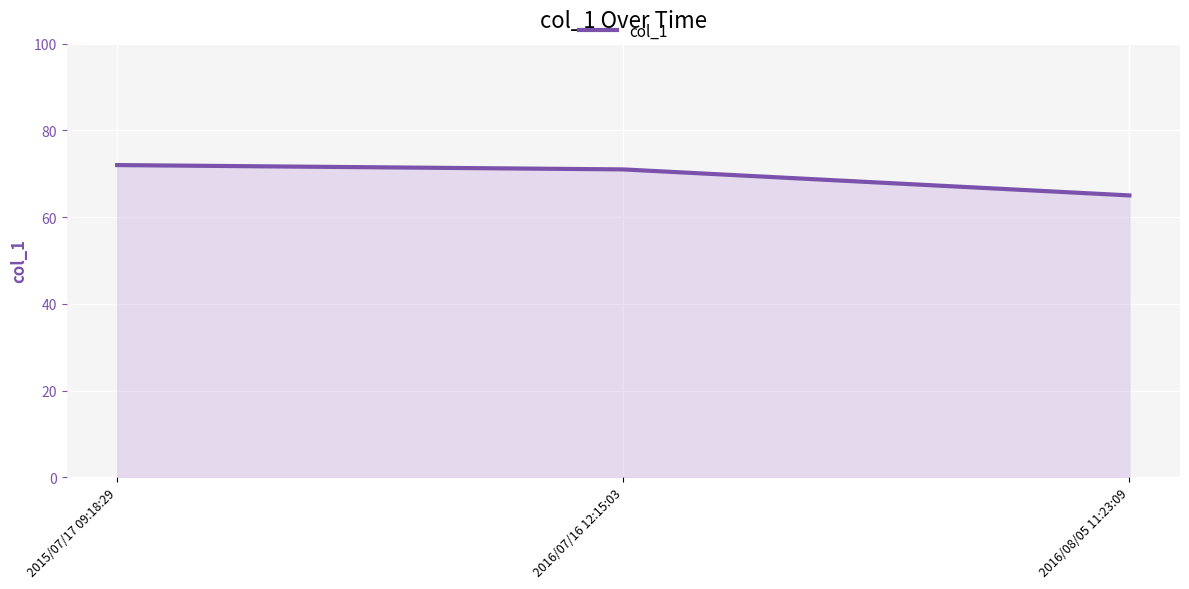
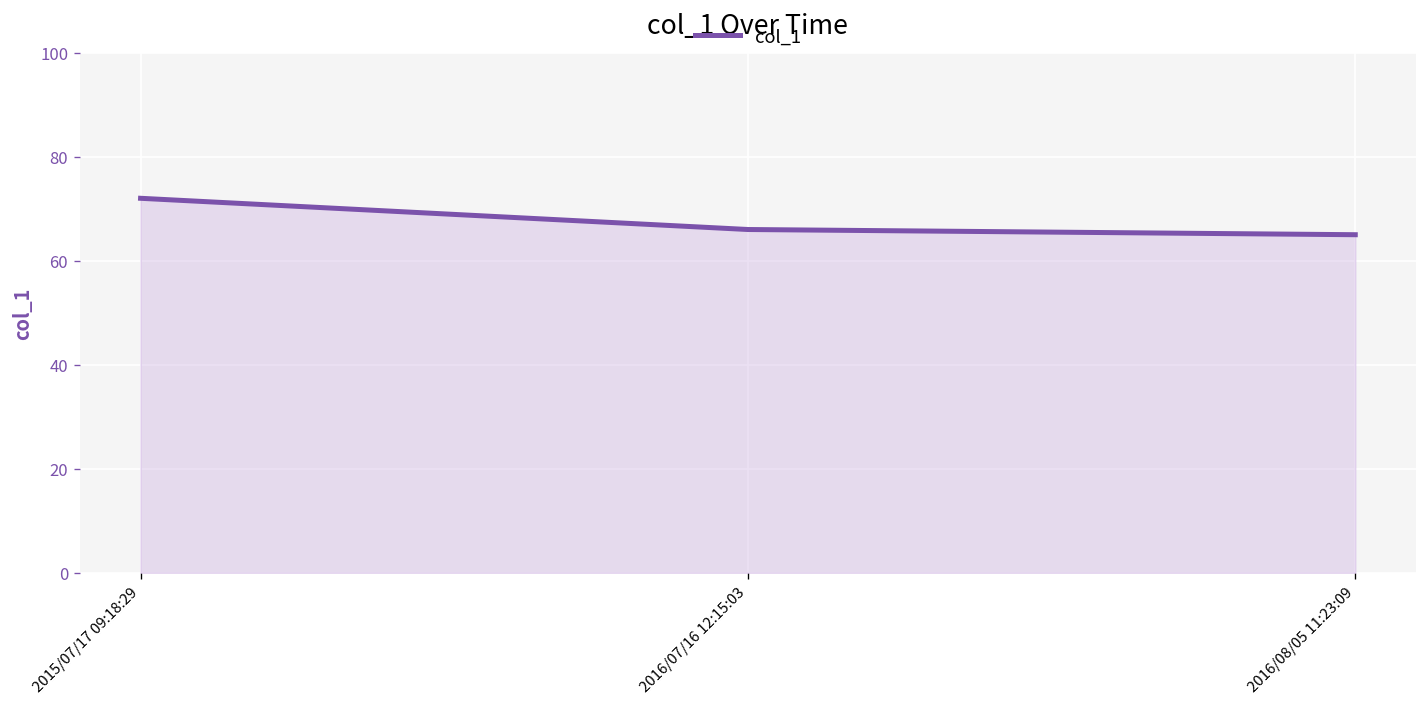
2016/07/16 12:15:03: 71 -> 66
